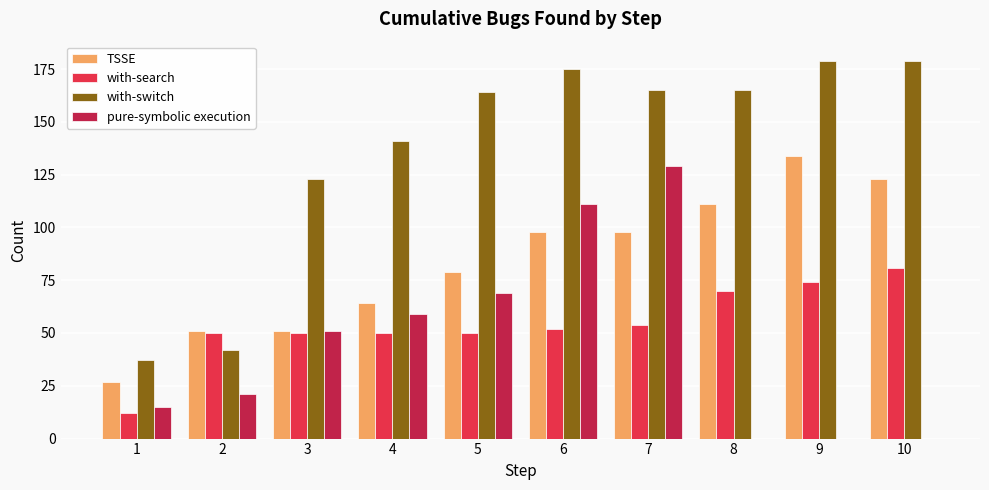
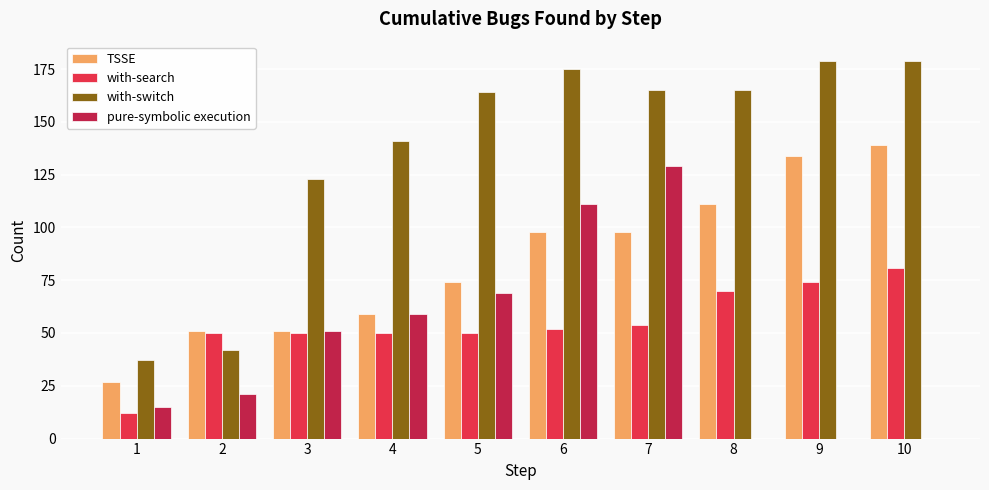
TSSE, 4: 64 -> 59
TSSE, 5: 79 -> 74
TSSE, 10: 123 -> 139
